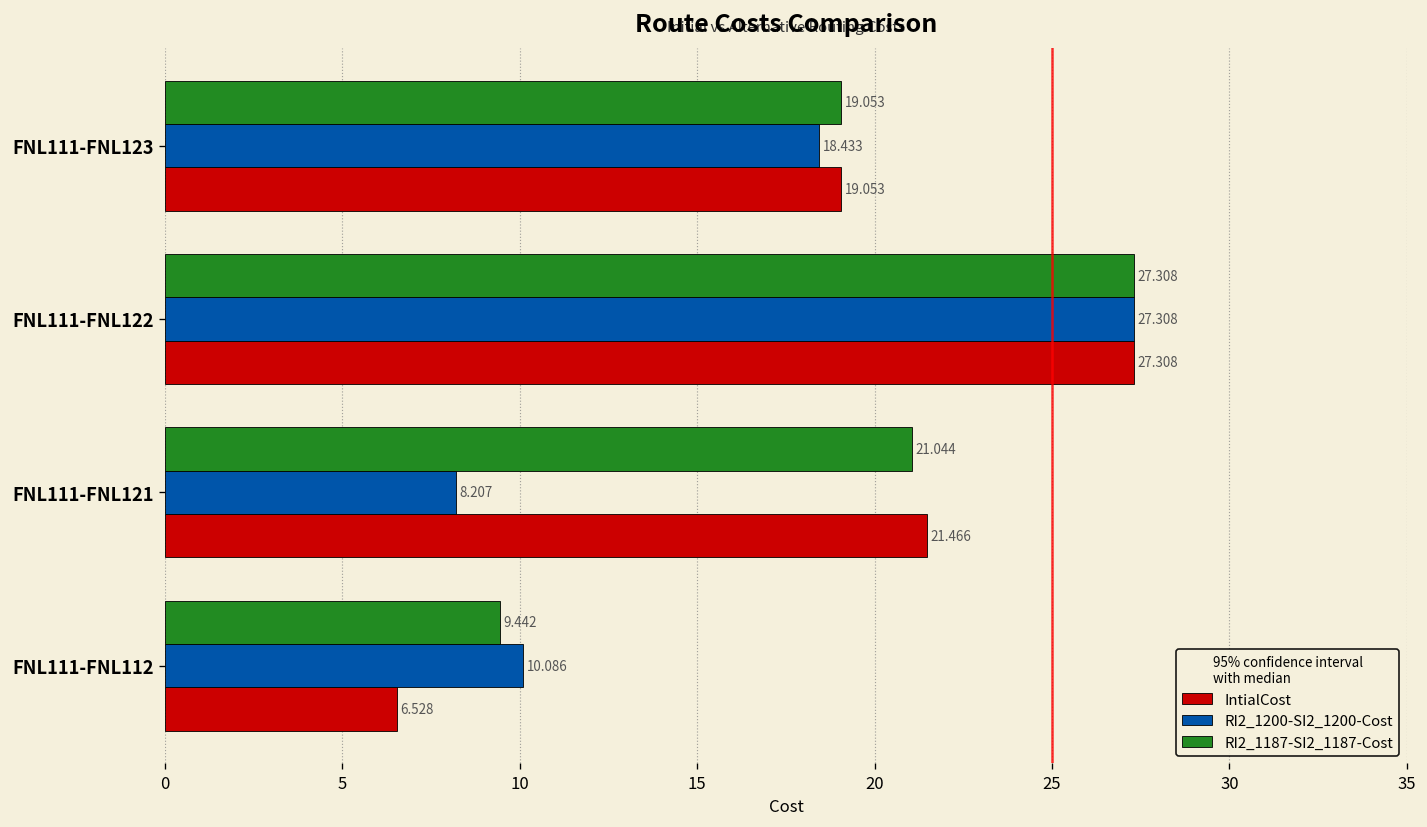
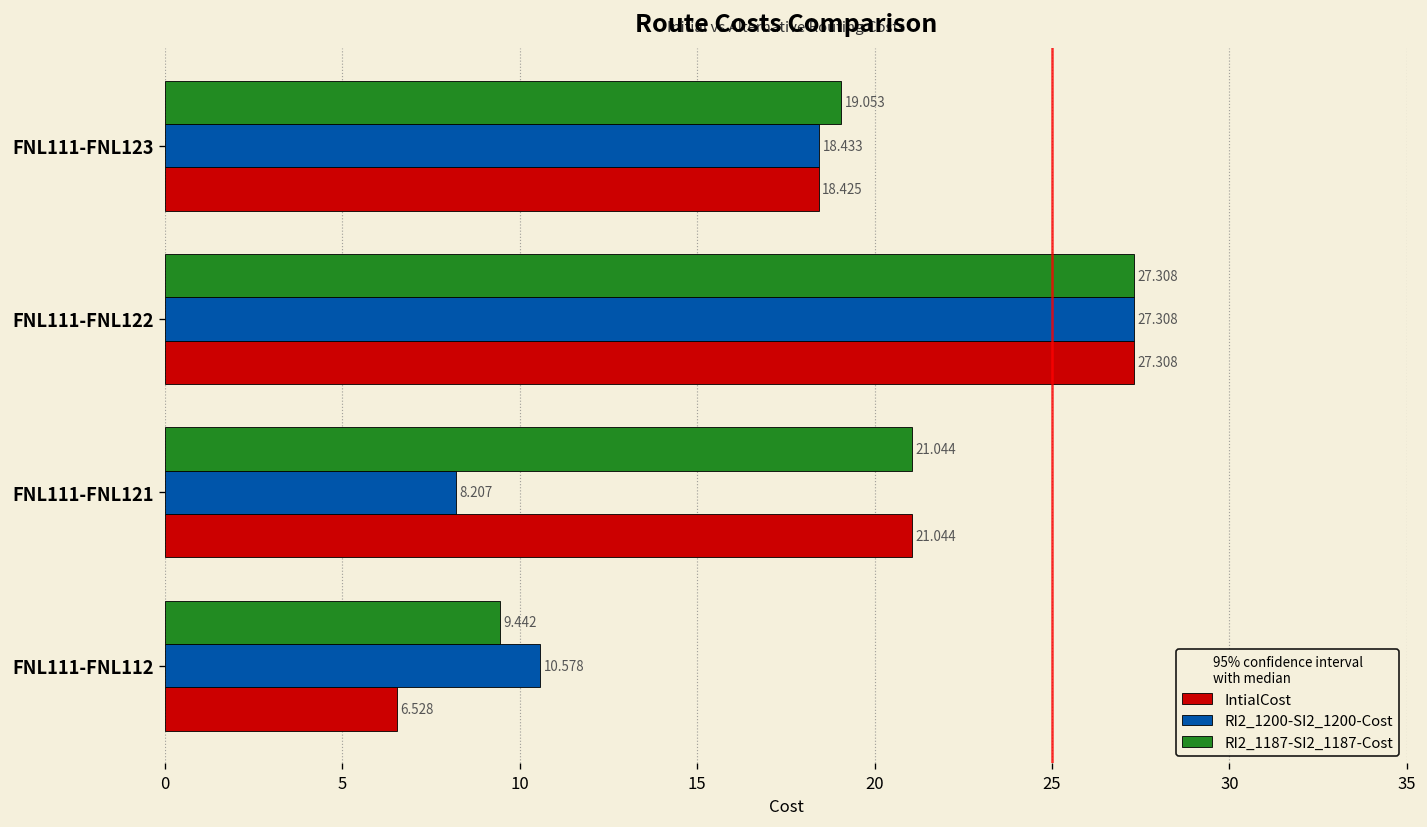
IntialCost, FNL111-FNL123: 19.053 -> 18.425
IntialCost, FNL111-FNL121: 21.466 -> 21.044
RI2_1200-SI2_1200-Cost, FNL111-FNL112: 10.086 -> 10.578
